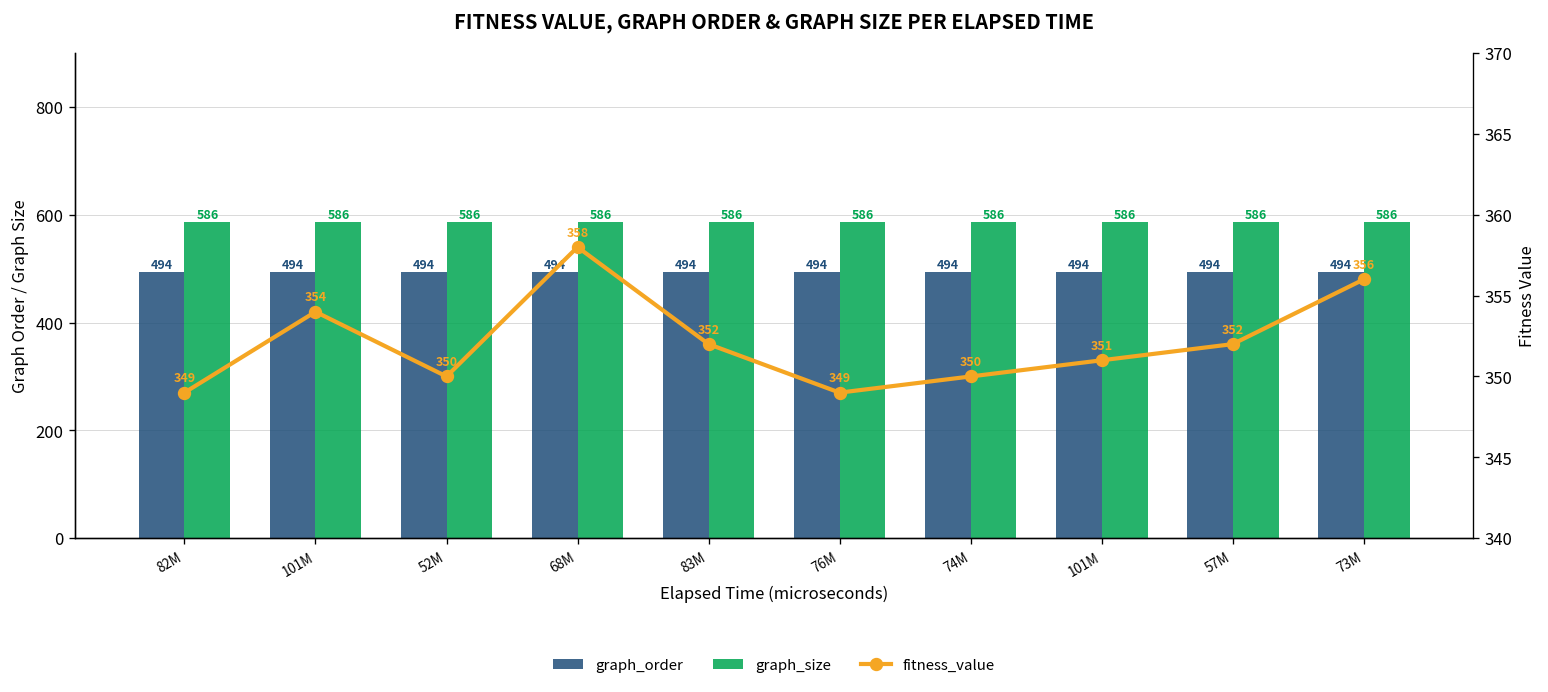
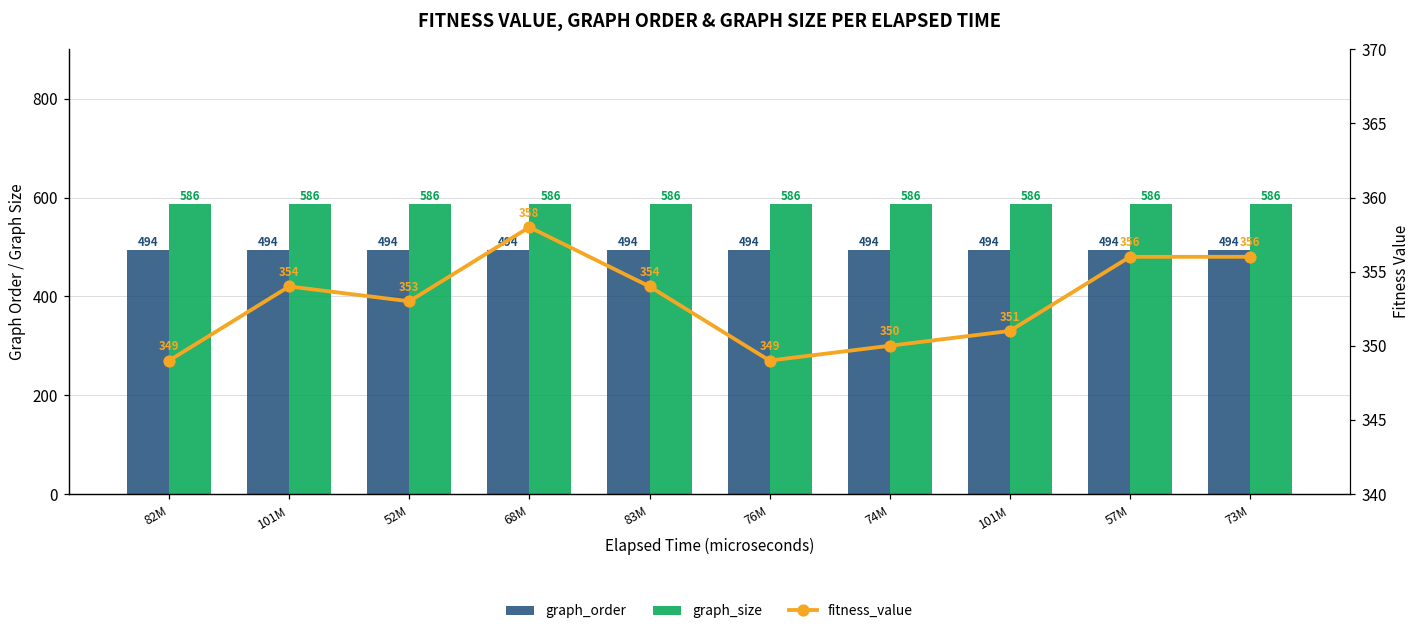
fitness_value, 52M: 350 -> 353
fitness_value, 83M: 352 -> 354
fitness_value, 57M: 352 -> 356
